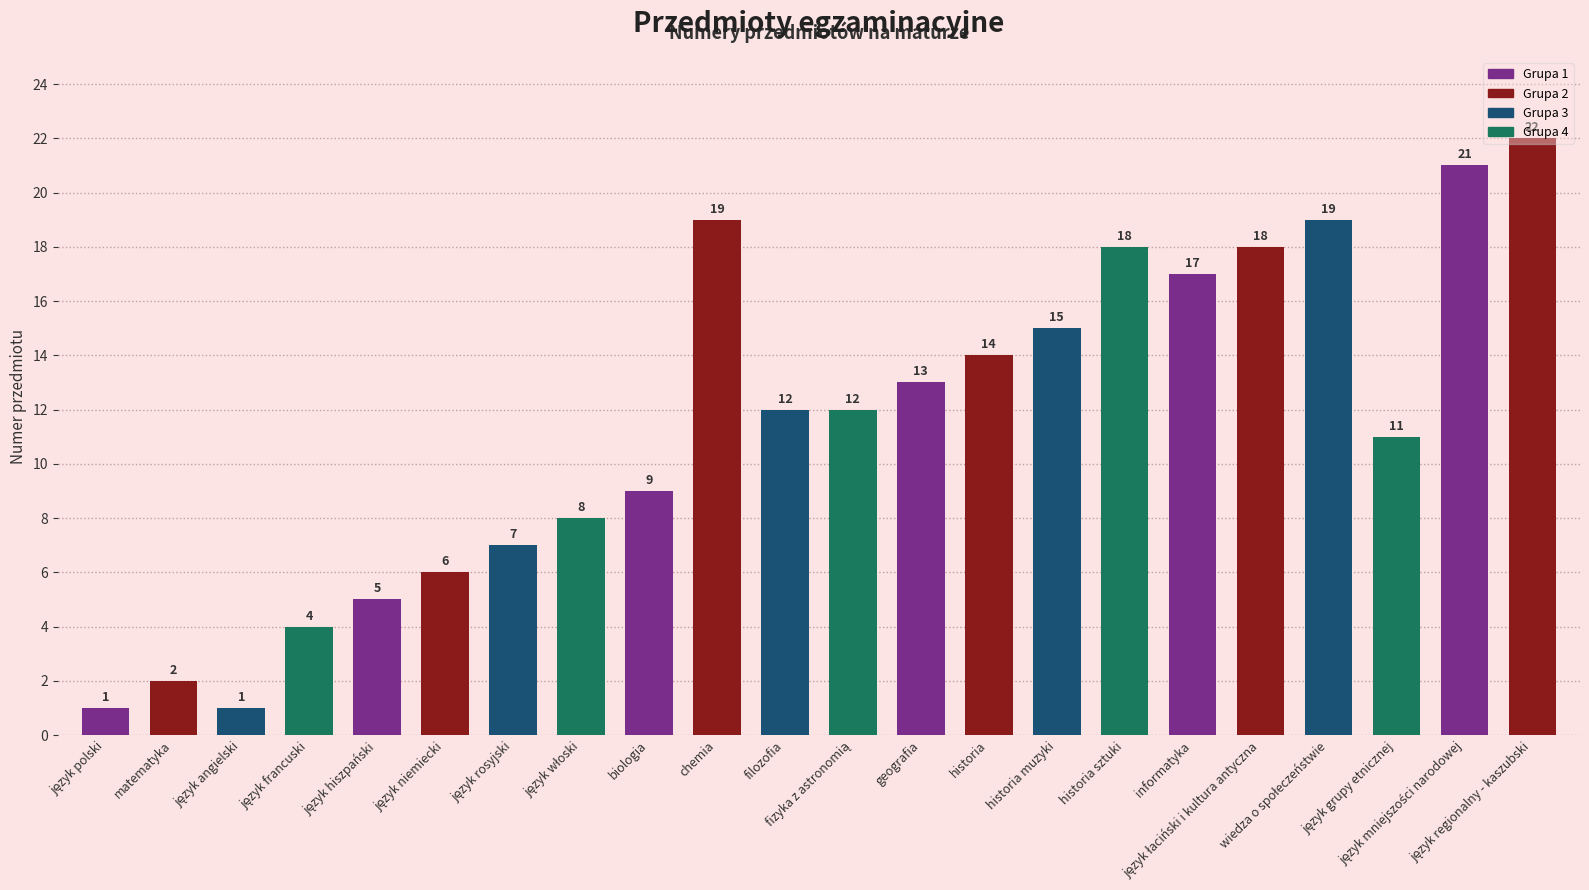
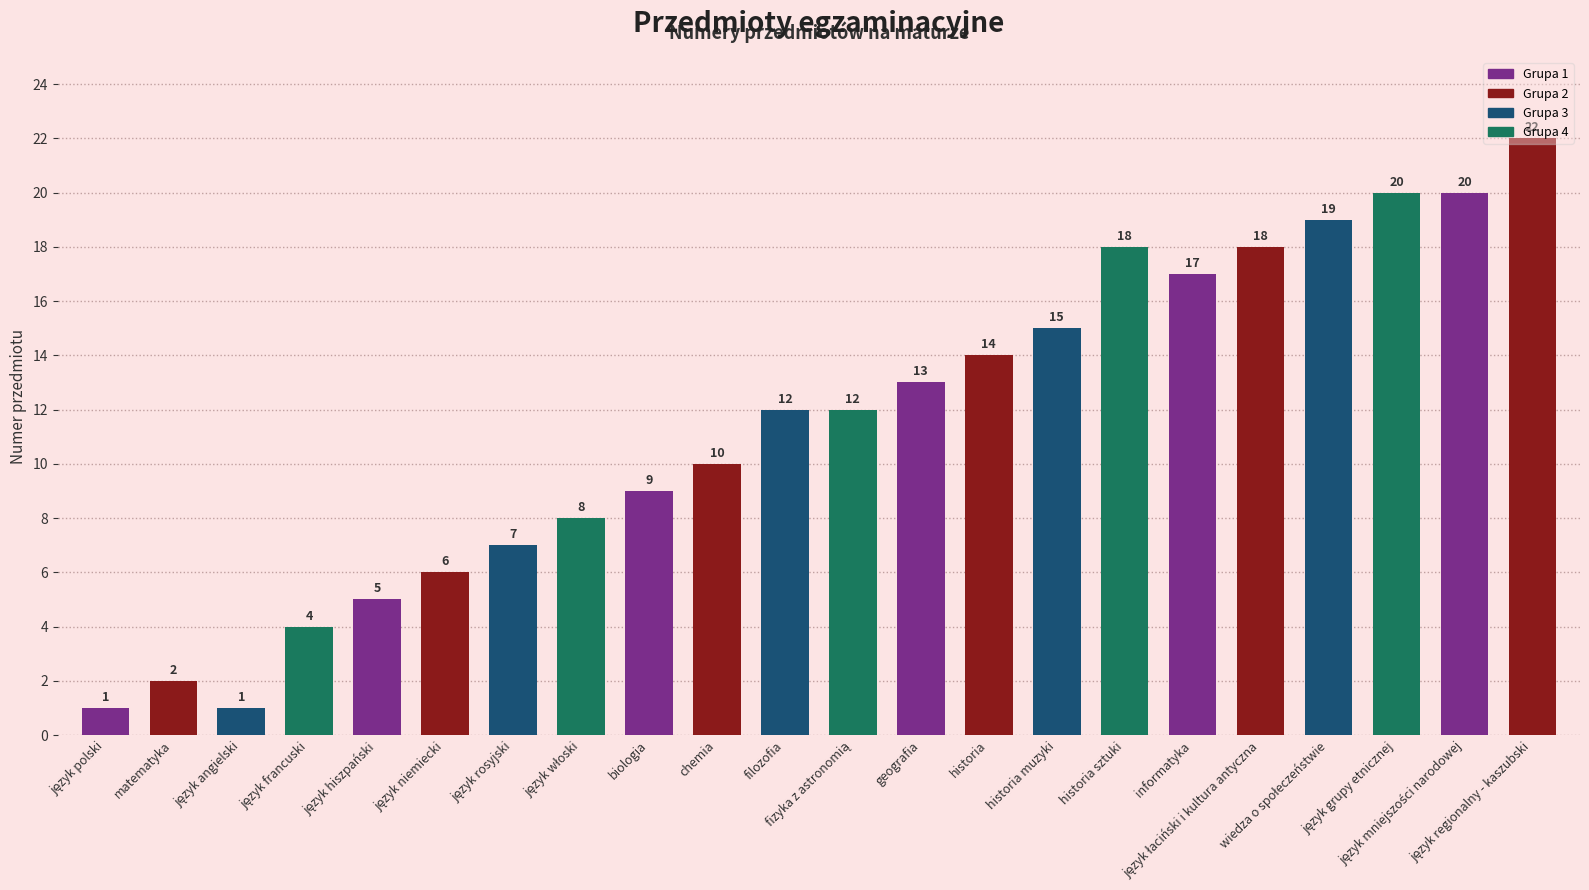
chemia: 19 -> 10
język grupy etnicznej: 11 -> 20
język mniejszości narodowej: 21 -> 20
